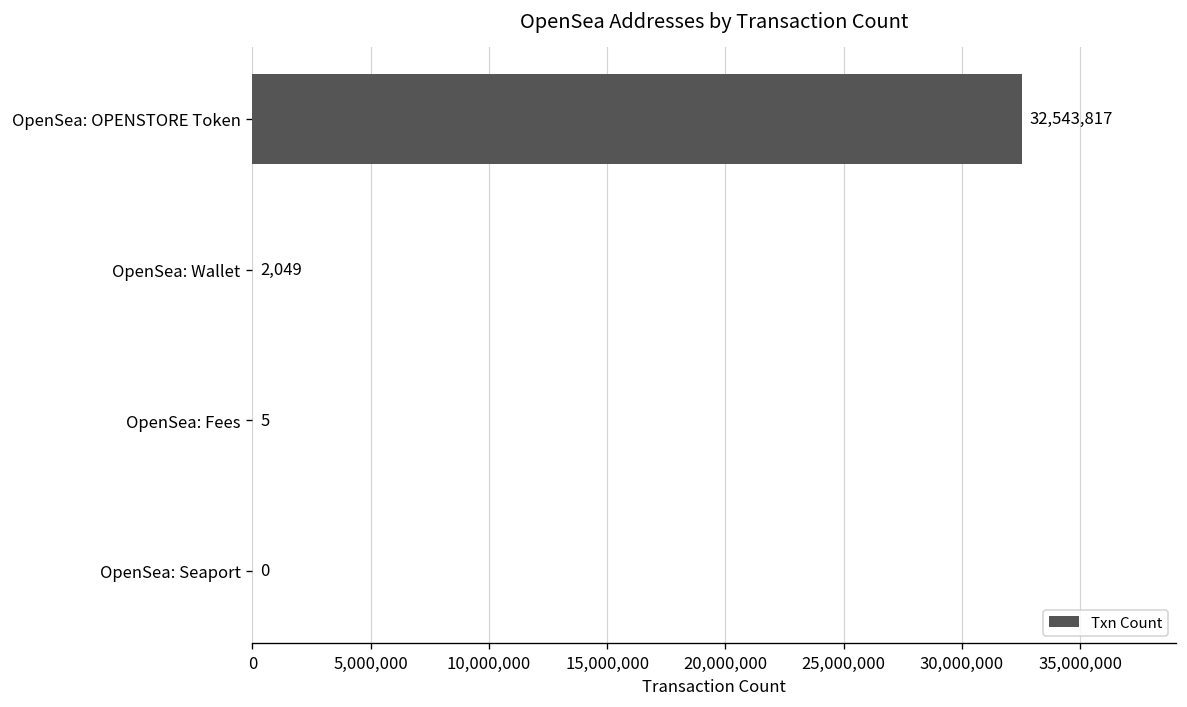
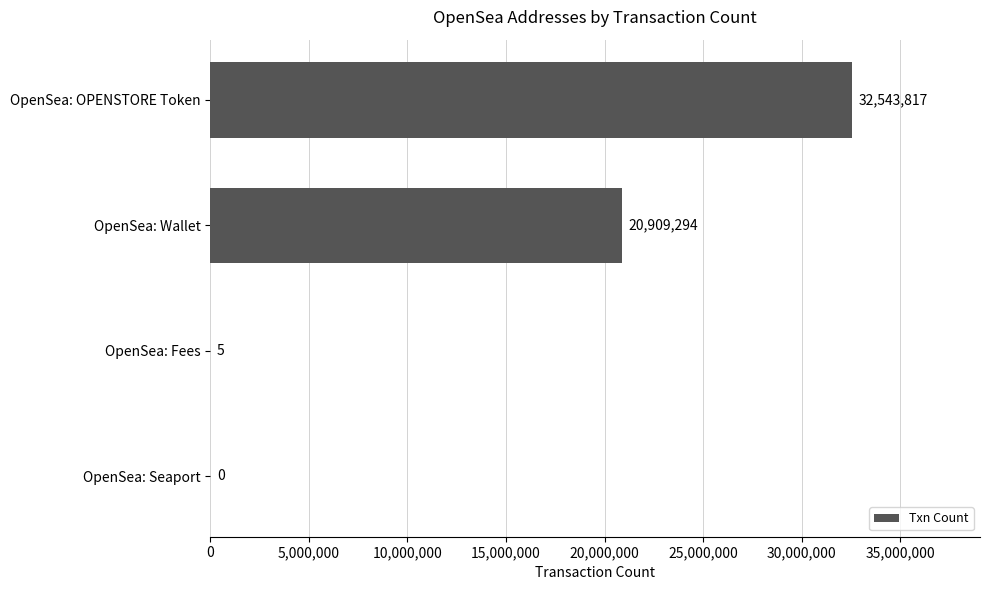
OpenSea: Wallet: 2,049 -> 20,909,294
